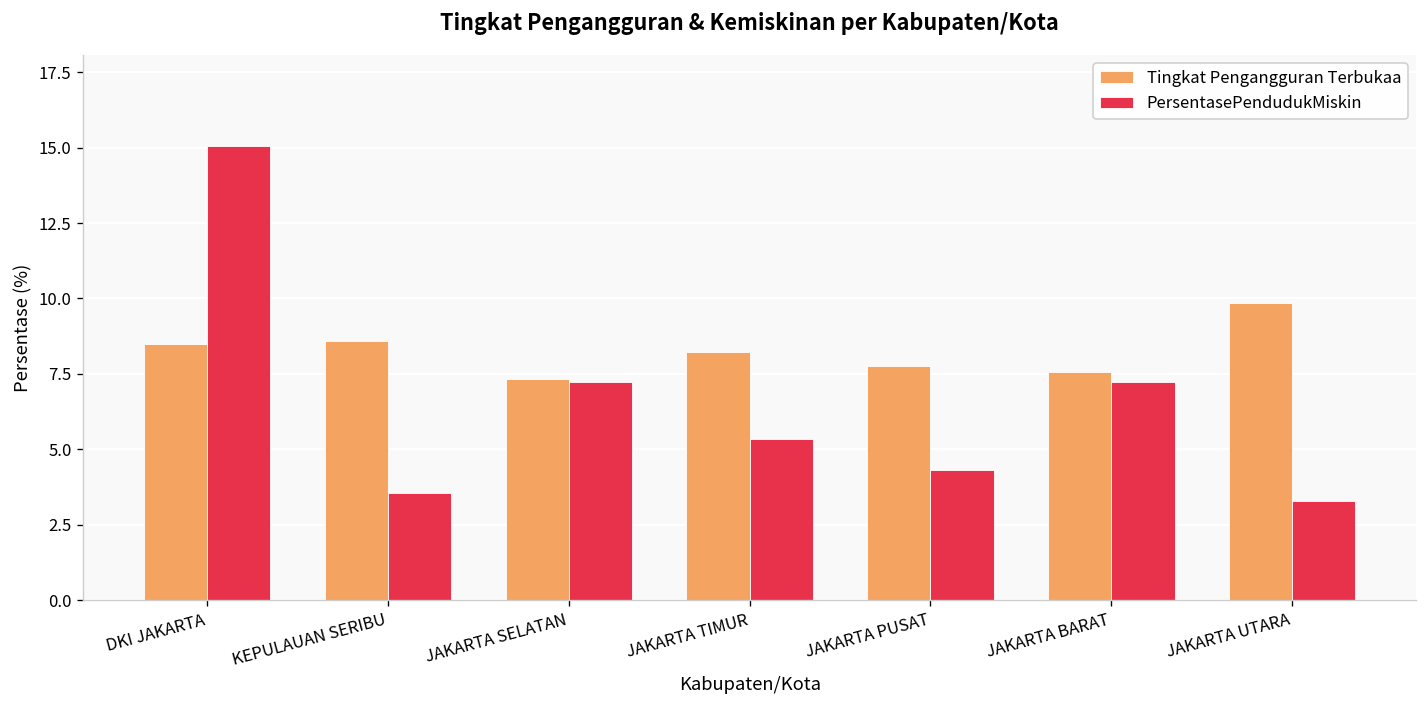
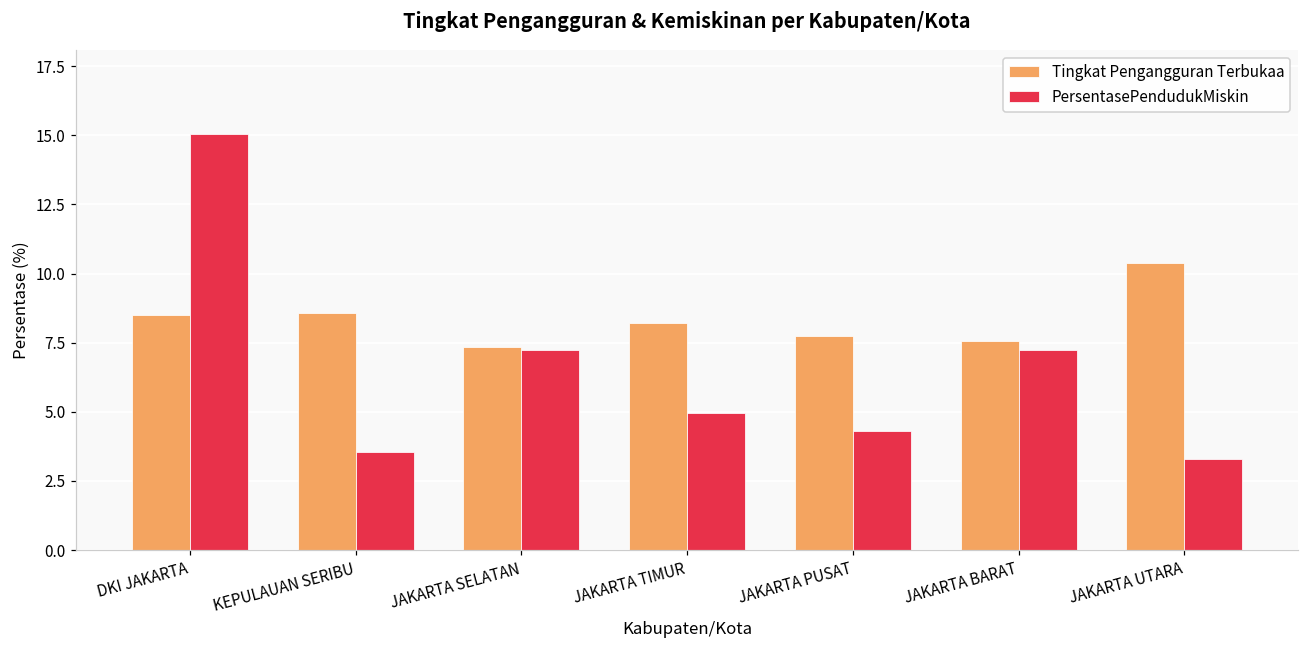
PersentasePendudukMiskin, JAKARTA TIMUR: 5.3 -> 4.9
Tingkat Pengangguran Terbukaa, JAKARTA UTARA: 9.8 -> 10.4
